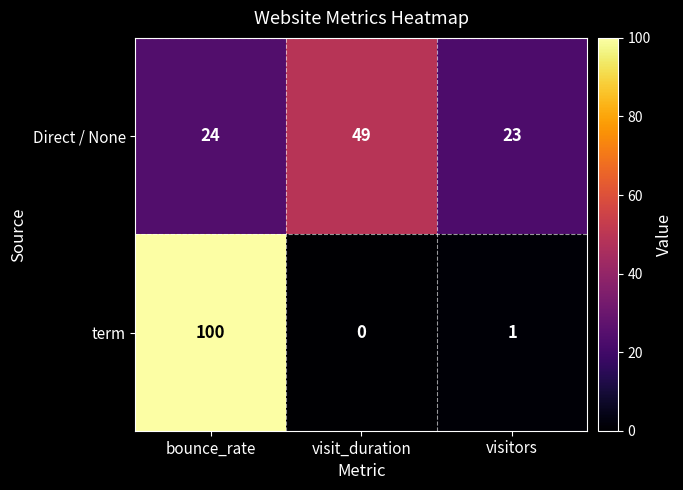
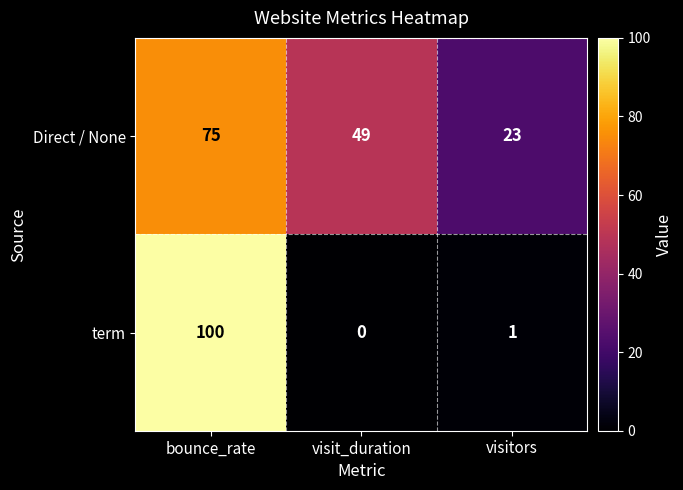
Direct / None, bounce_rate: 24 -> 75
